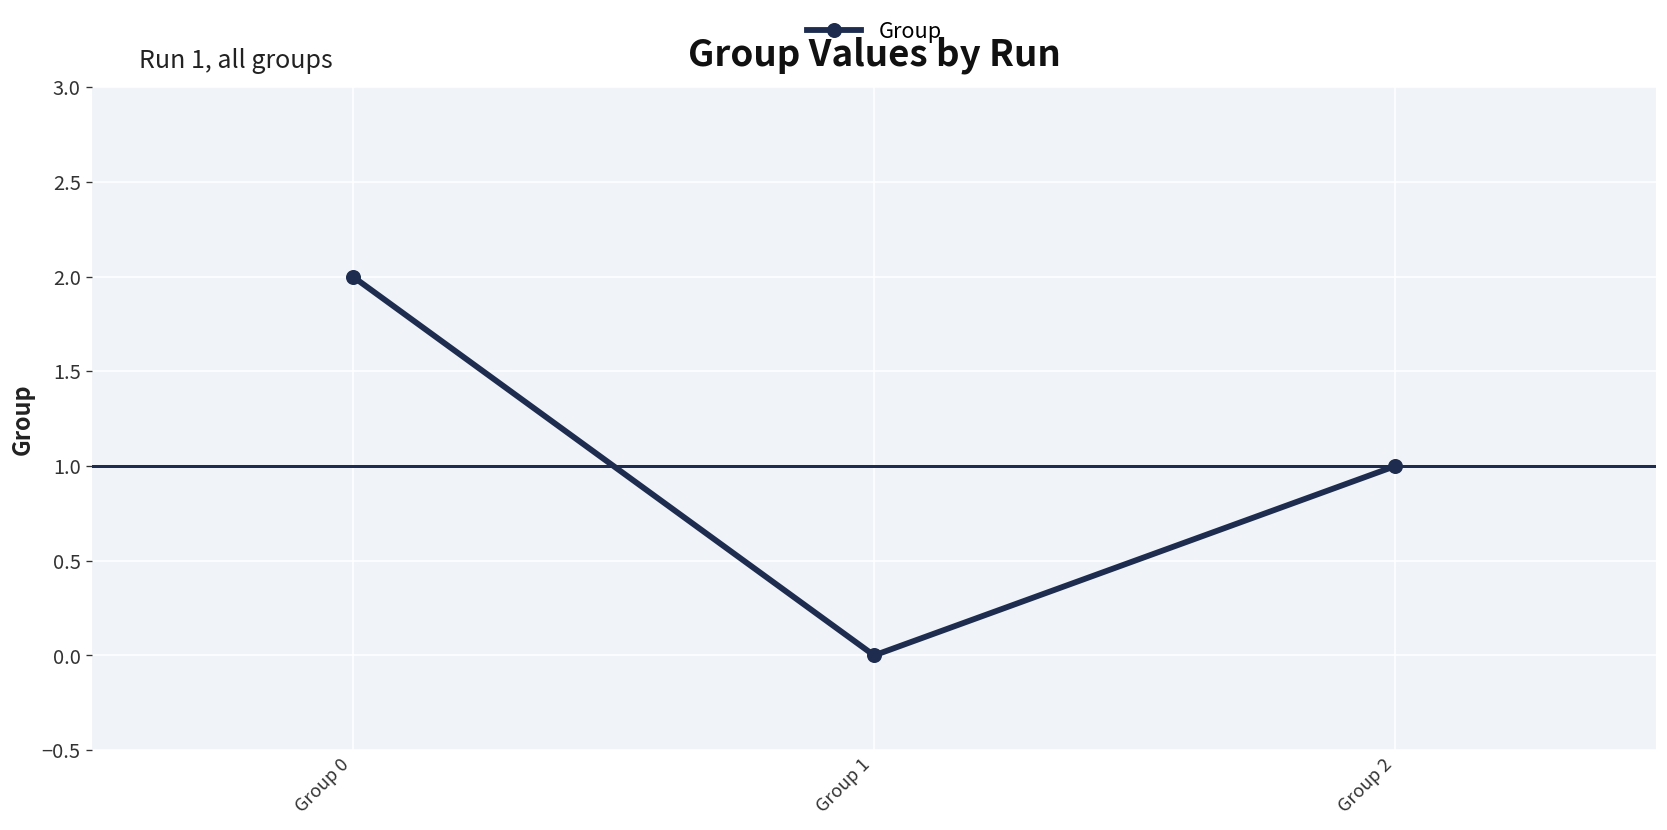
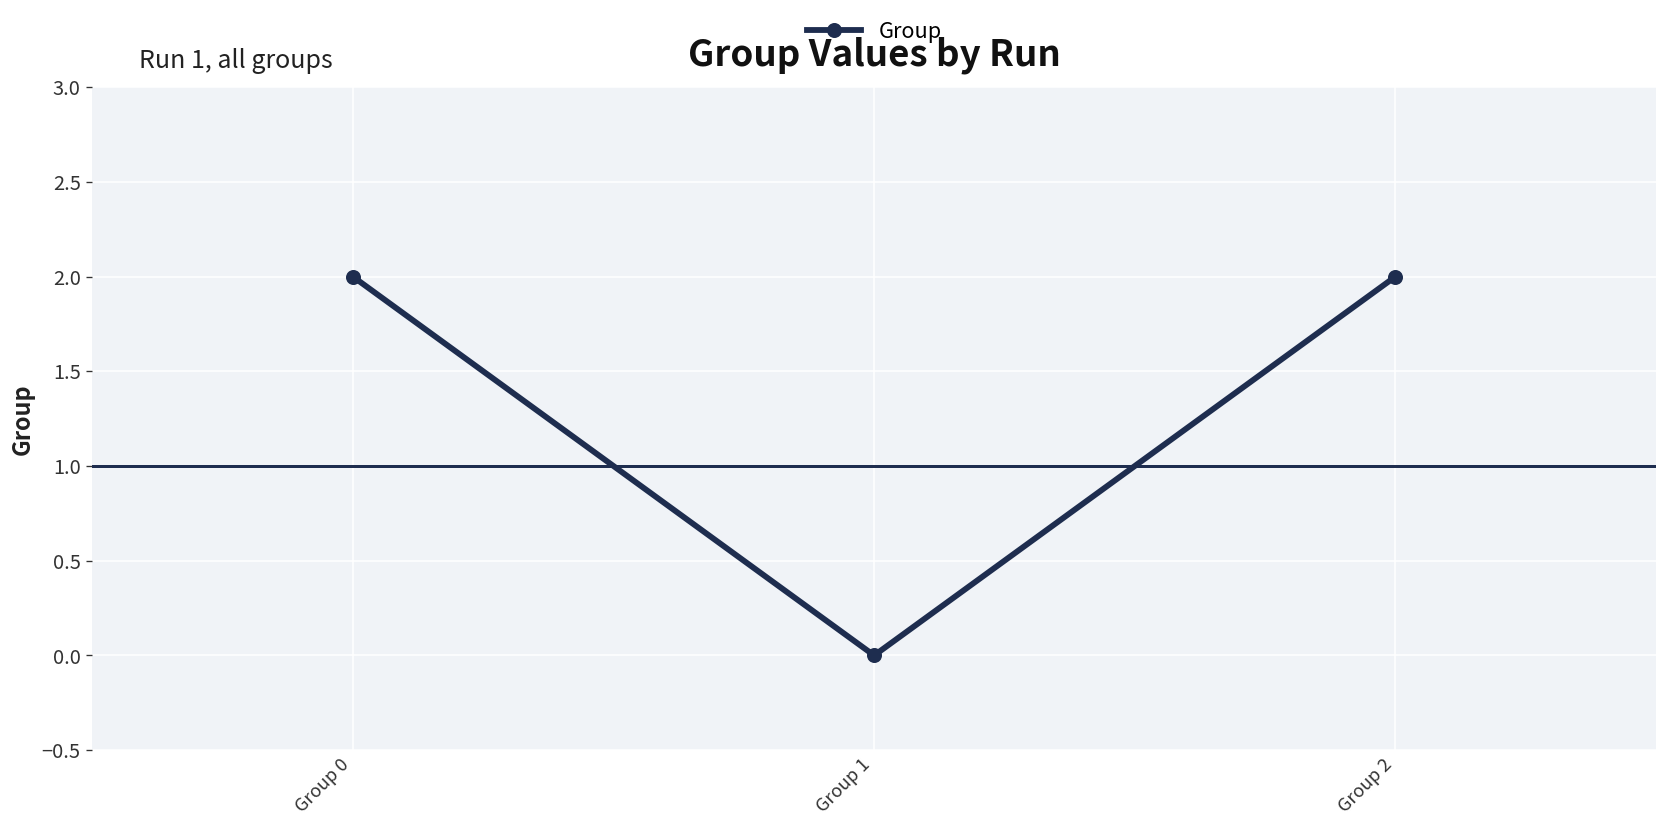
Group 2: 1 -> 2
